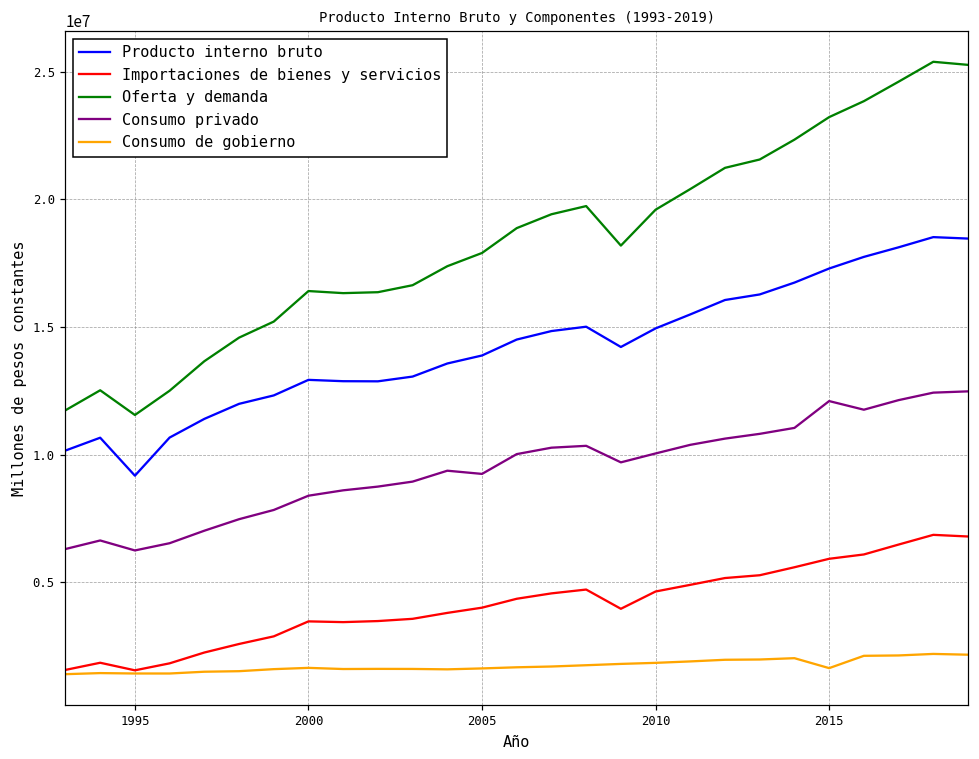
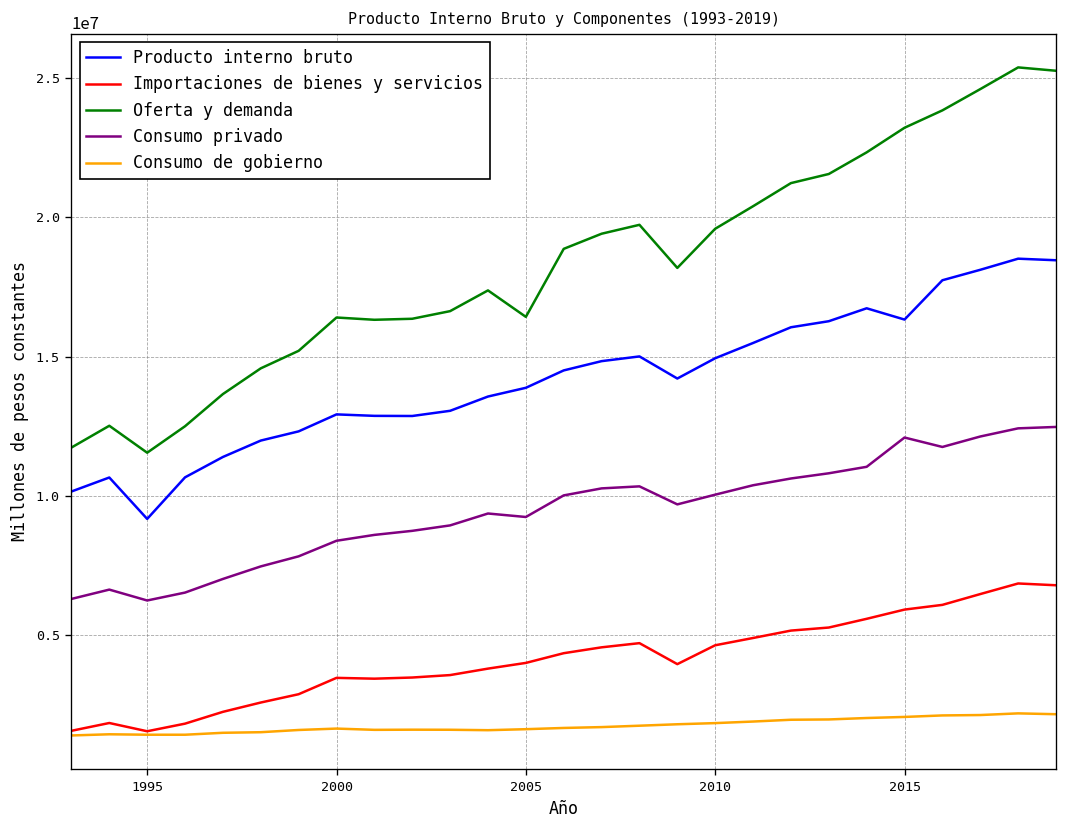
Oferta y demanda, 2005: 17900000 -> 16400000
Producto interno bruto, 2015: 17300000 -> 16300000
Consumo de gobierno, 2015: 1600000 -> 2100000
